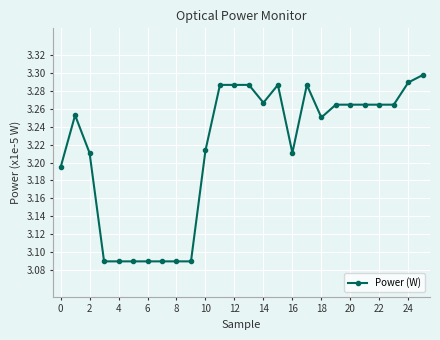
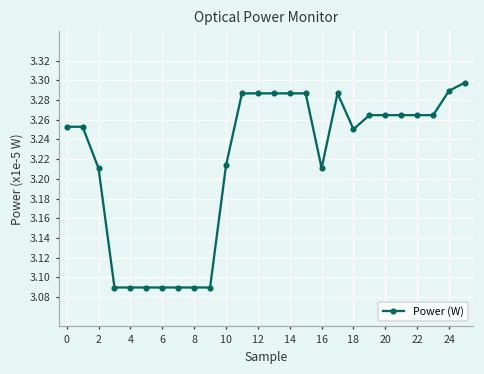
0: 3.19 -> 3.25
14: 3.27 -> 3.29
